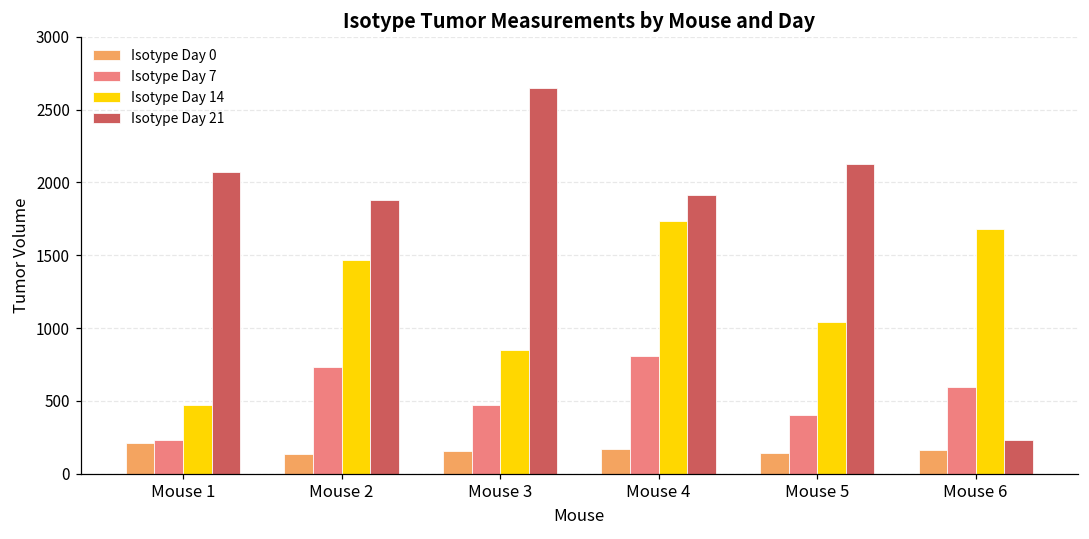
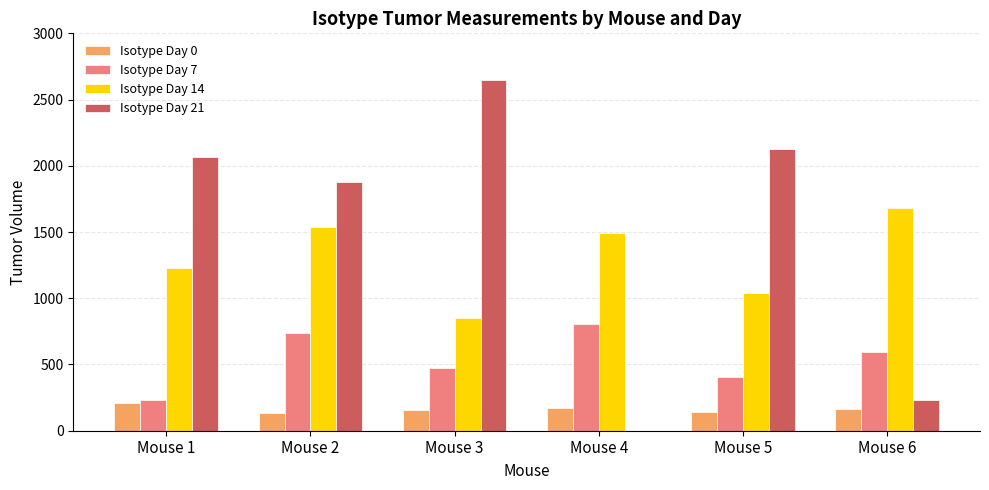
Isotype Day 14, Mouse 1: 470 -> 1230
Isotype Day 14, Mouse 2: 1470 -> 1540
Isotype Day 14, Mouse 4: 1740 -> 1490
Isotype Day 21, Mouse 4: 1910 -> 0
